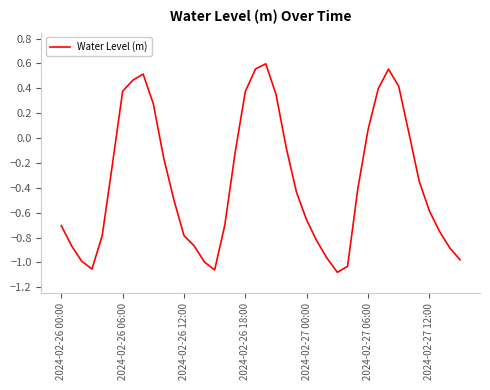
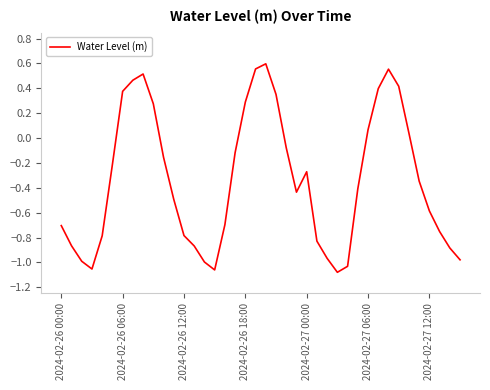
2024-02-26 18:00: 0.38 -> 0.29
2024-02-27 00:00: -0.66 -> -0.27
